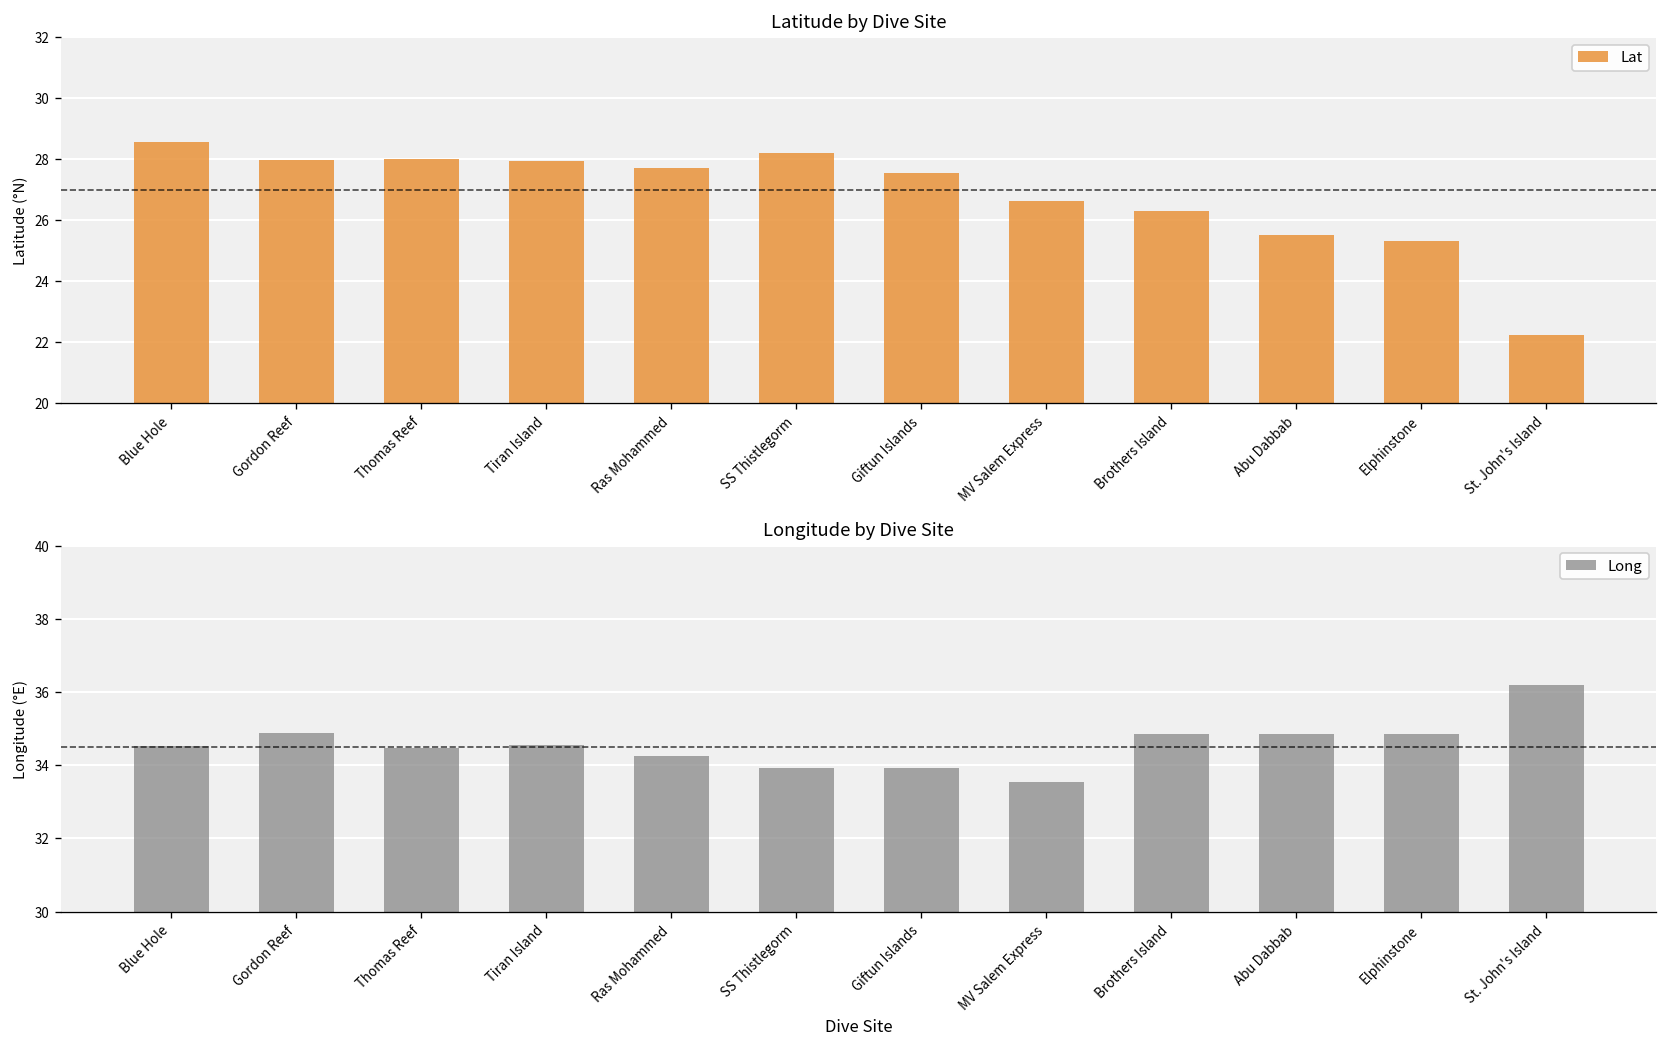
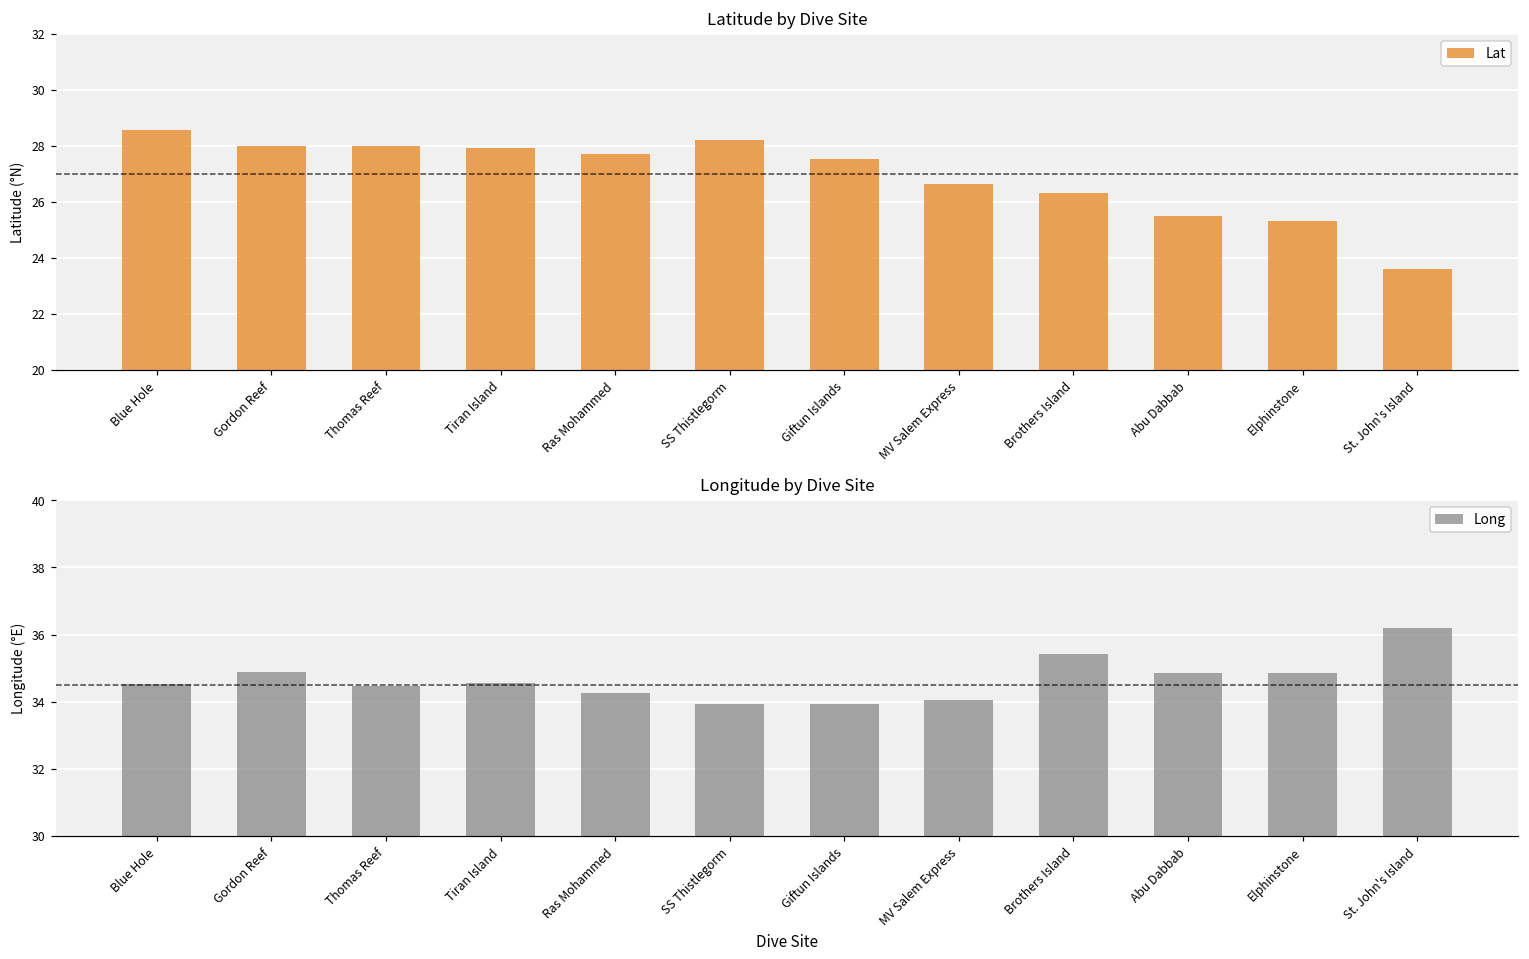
Latitude by Dive Site, St. John's Island: 22.2 -> 23.6
Longitude by Dive Site, MV Salem Express: 33.5 -> 34.1
Longitude by Dive Site, Brothers Island: 34.8 -> 35.4
